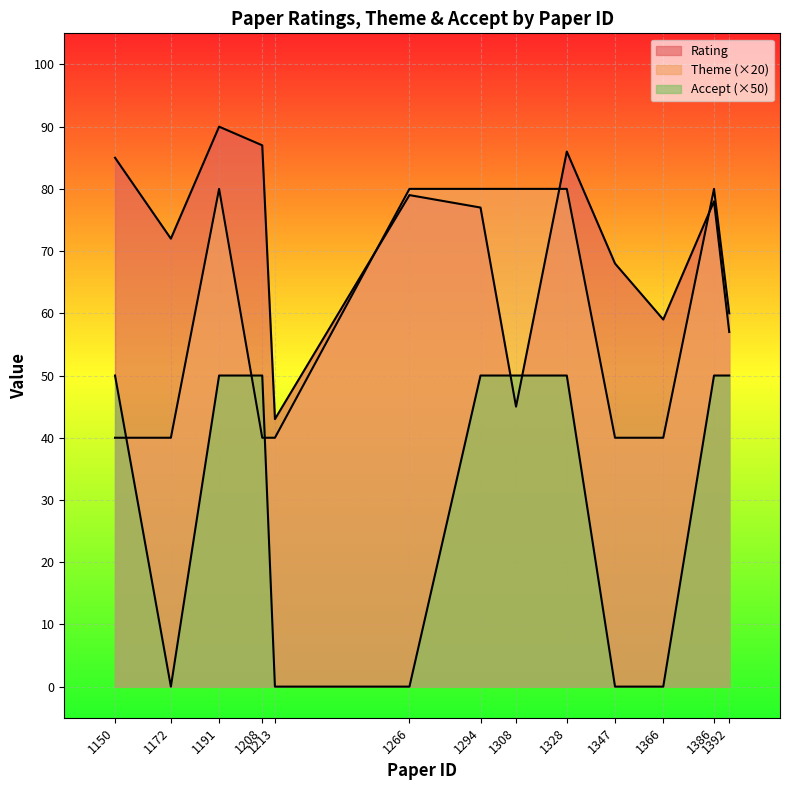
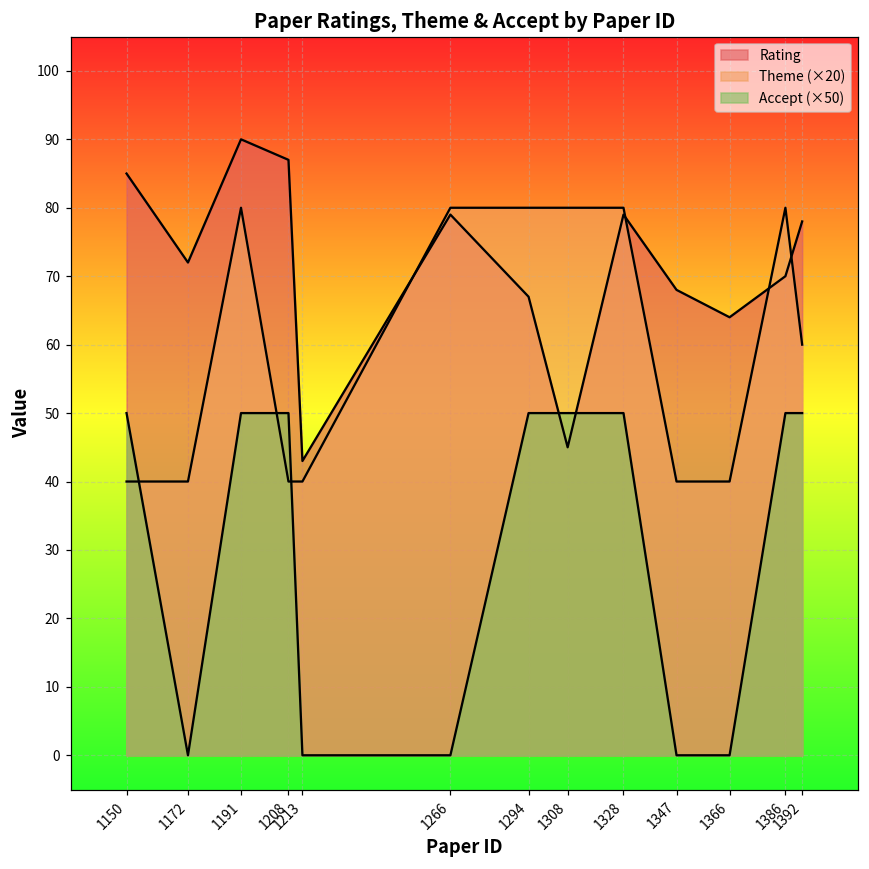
Rating, 1294: 77 -> 67
Rating, 1328: 86 -> 79
Rating, 1366: 59 -> 64
Rating, 1386: 78 -> 70
Rating, 1392: 57 -> 78
